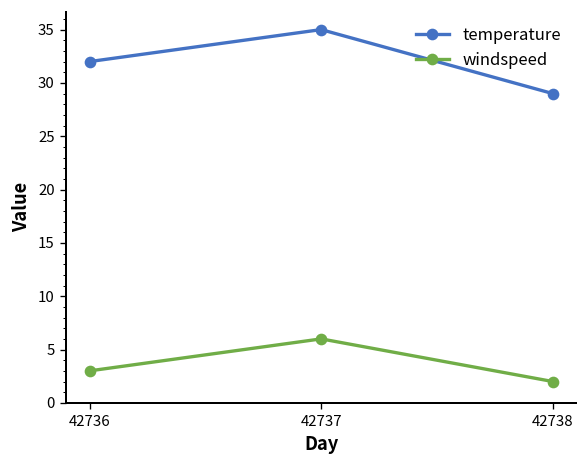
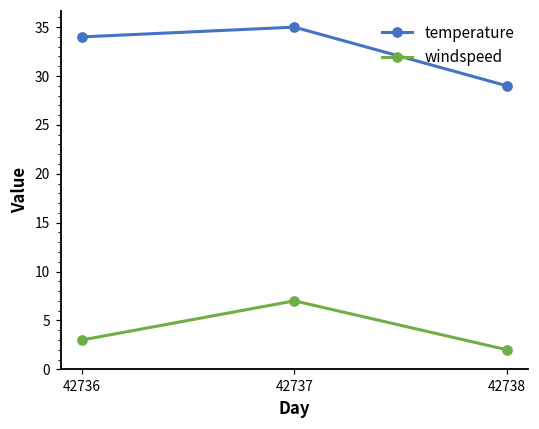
temperature, 42736: 32 -> 34
windspeed, 42737: 6 -> 7
